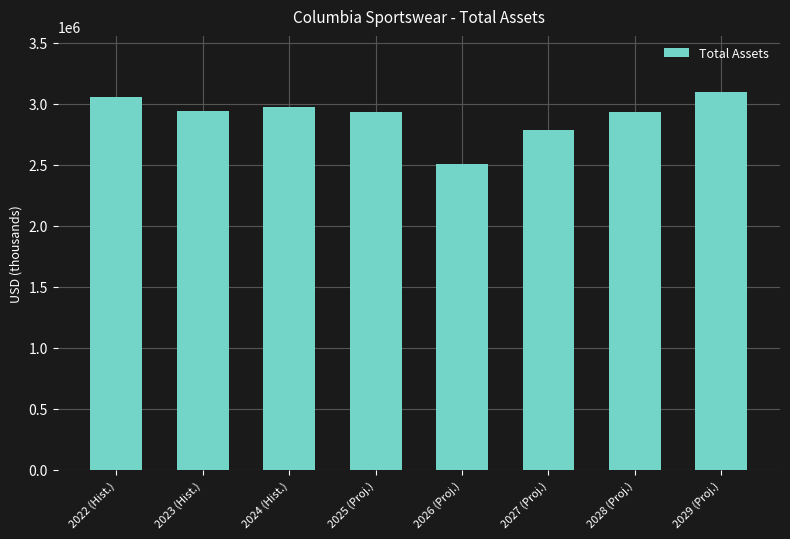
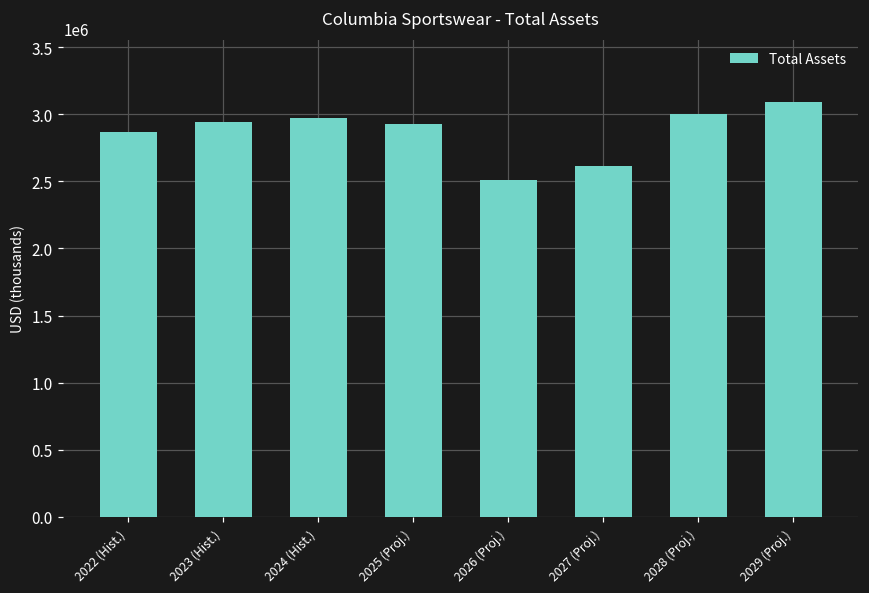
2022 (Hist.): 3050000 -> 2870000
2027 (Proj.): 2780000 -> 2610000
2028 (Proj.): 2940000 -> 3000000
